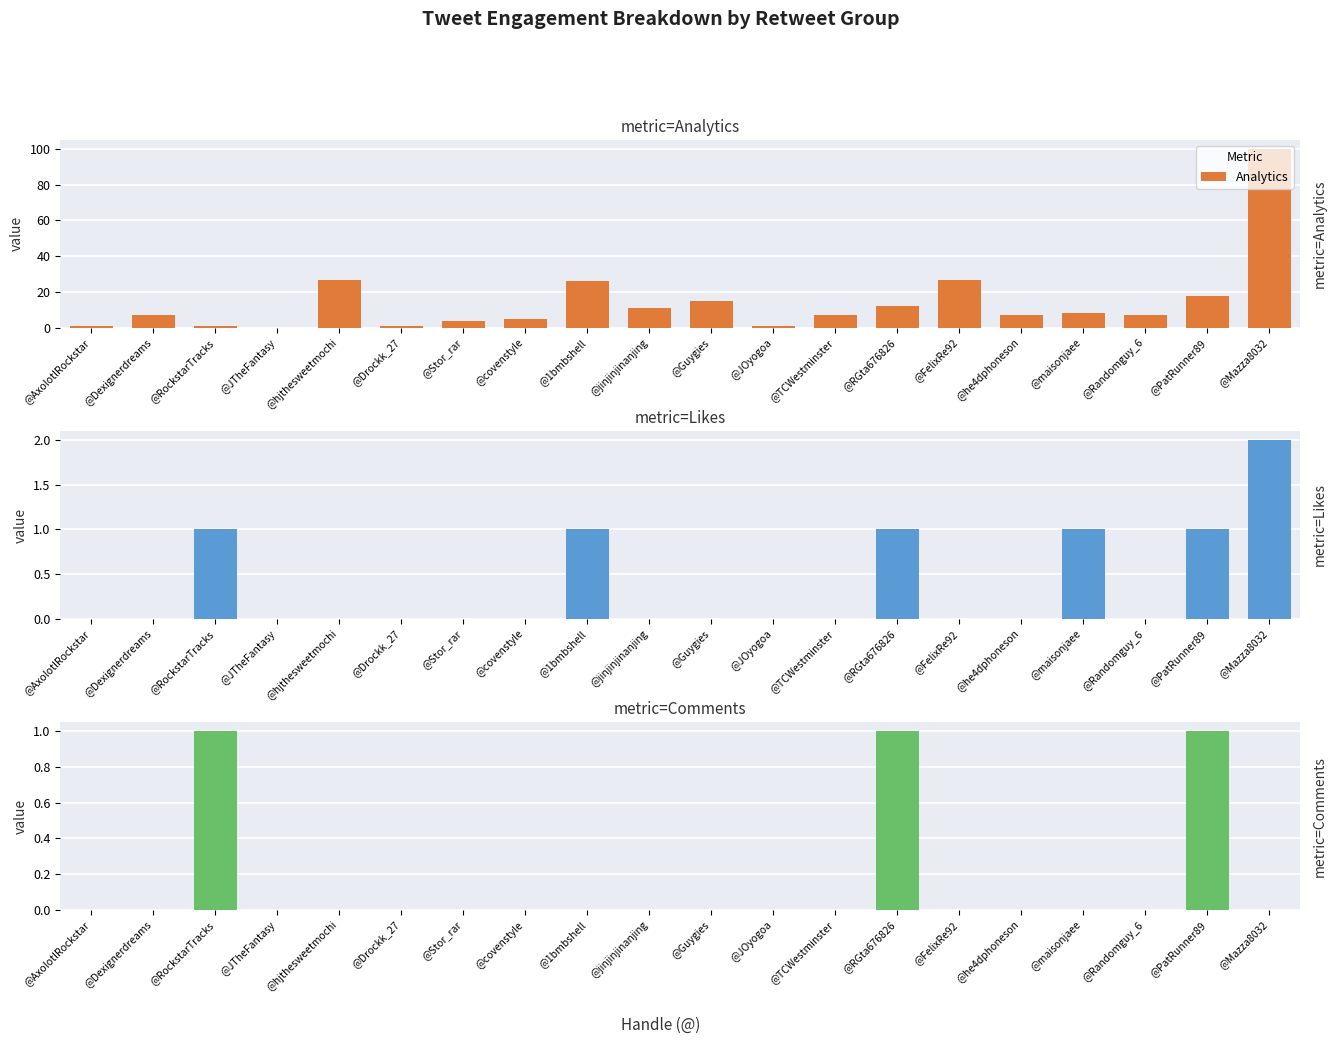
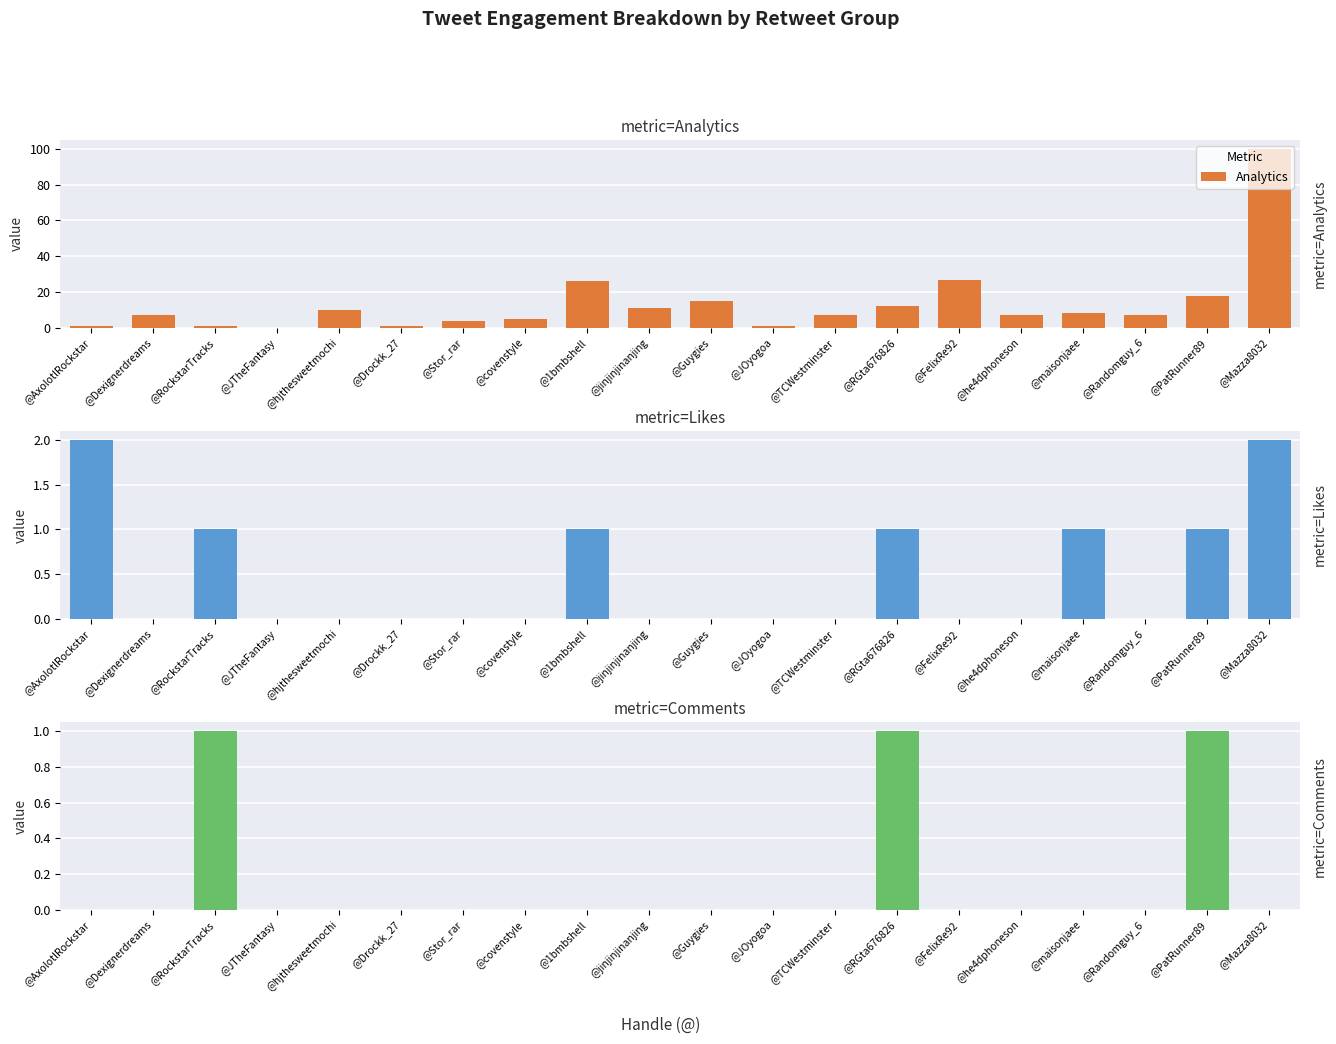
metric=Analytics, @hjthesweetmochi: 27 -> 10
metric=Likes, @AxolotlRockstar: 0 -> 2
